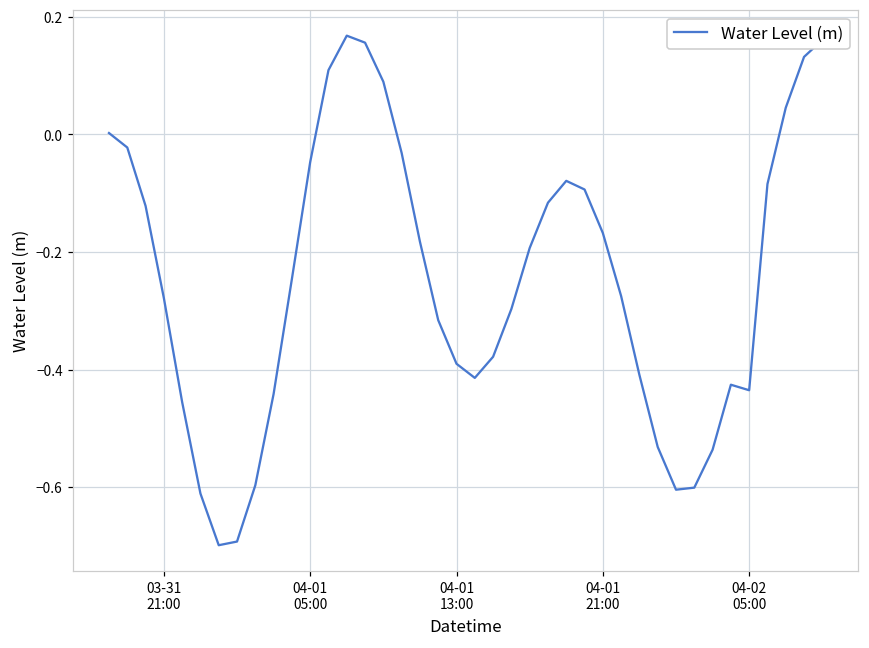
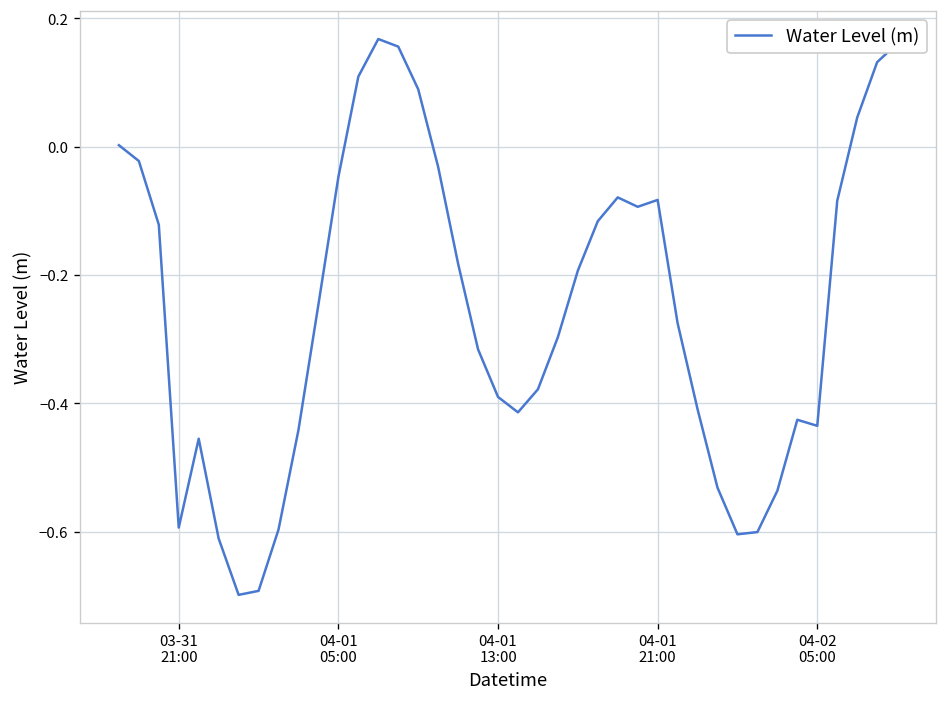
03-31 21:00: -0.28 -> -0.59
04-01 21:00: -0.17 -> -0.08
